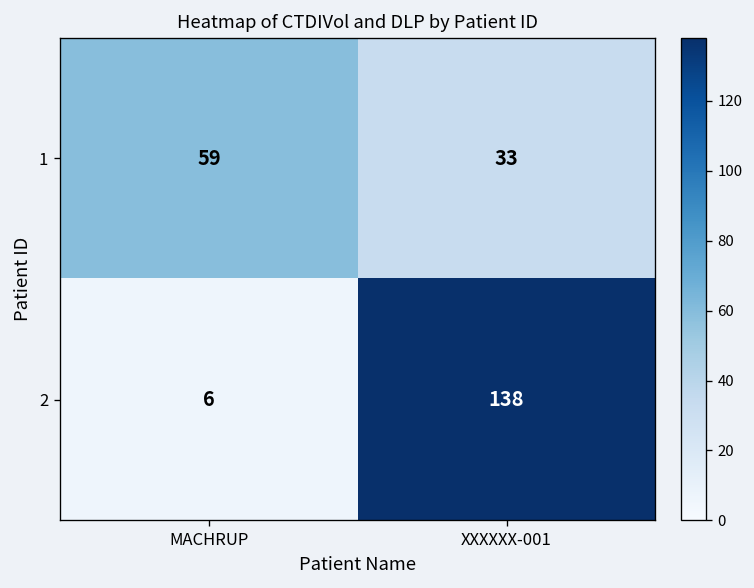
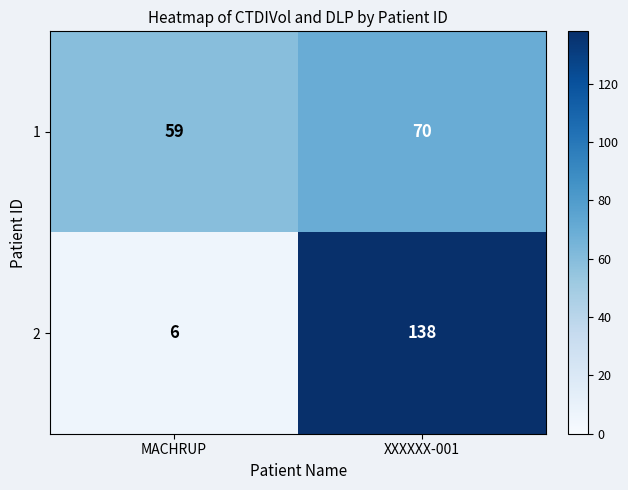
1, XXXXXX-001: 33 -> 70
